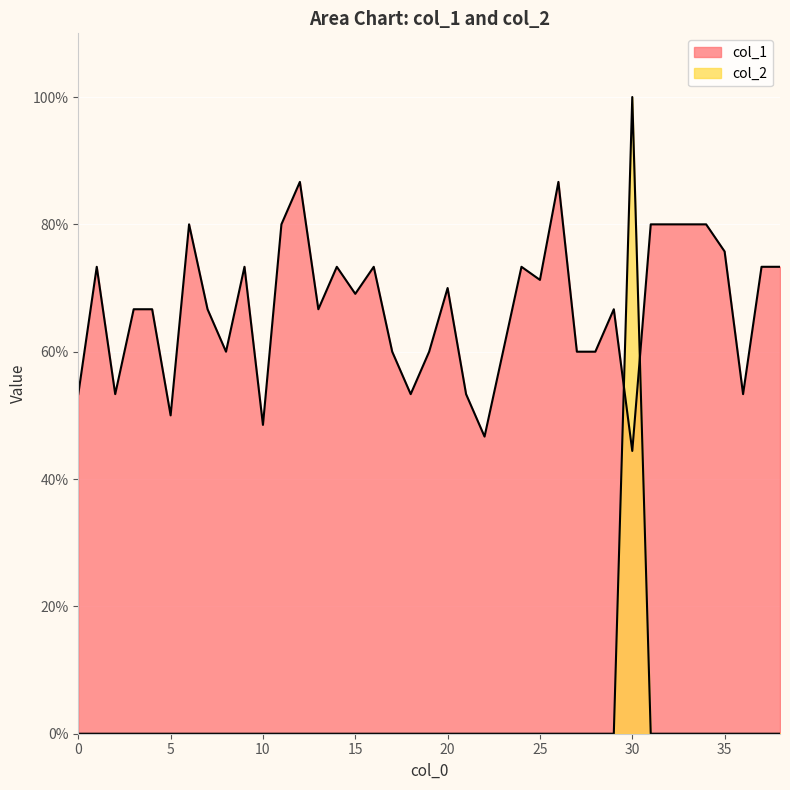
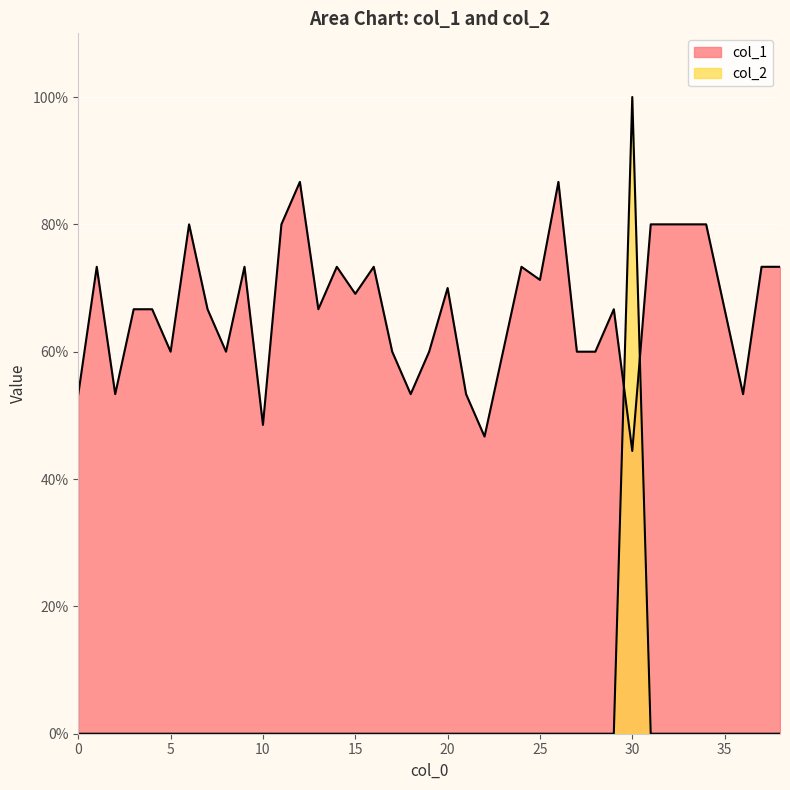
col_1, 5: 50% -> 60%
col_1, 35: 76% -> 67%
